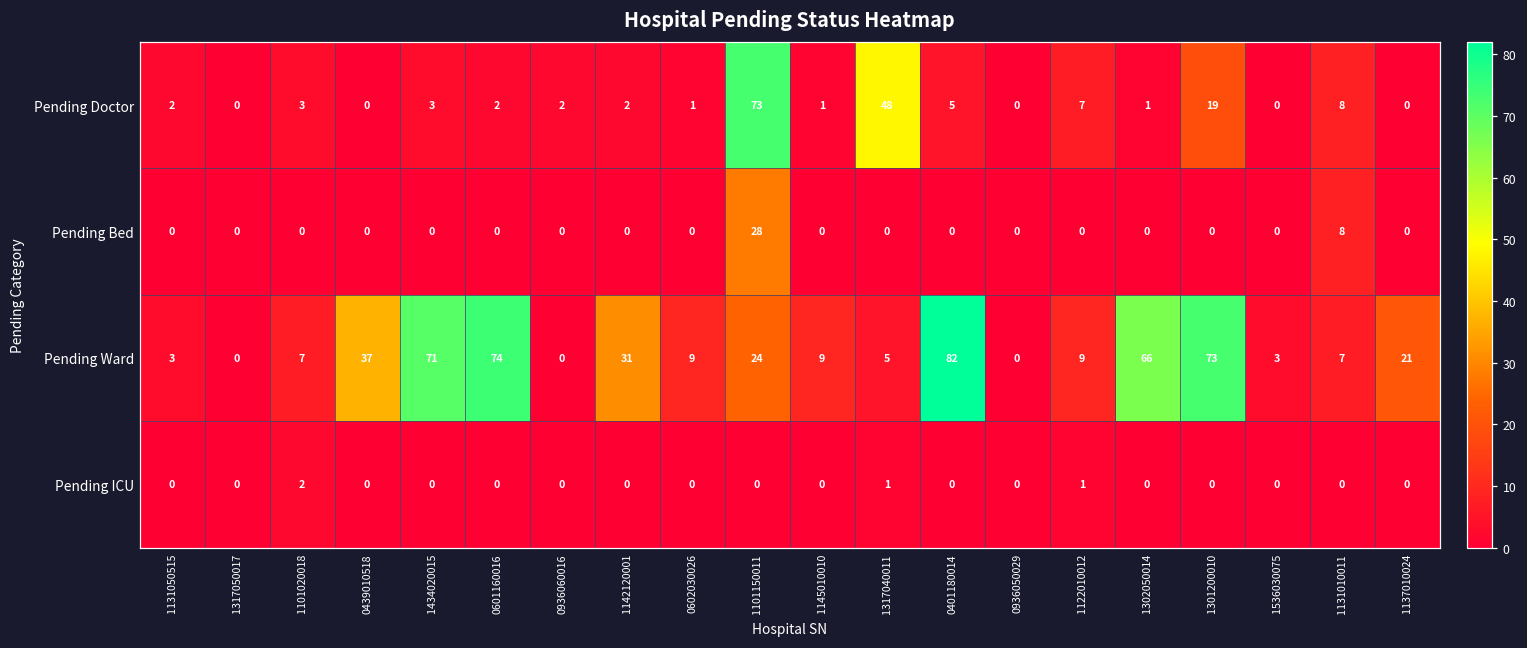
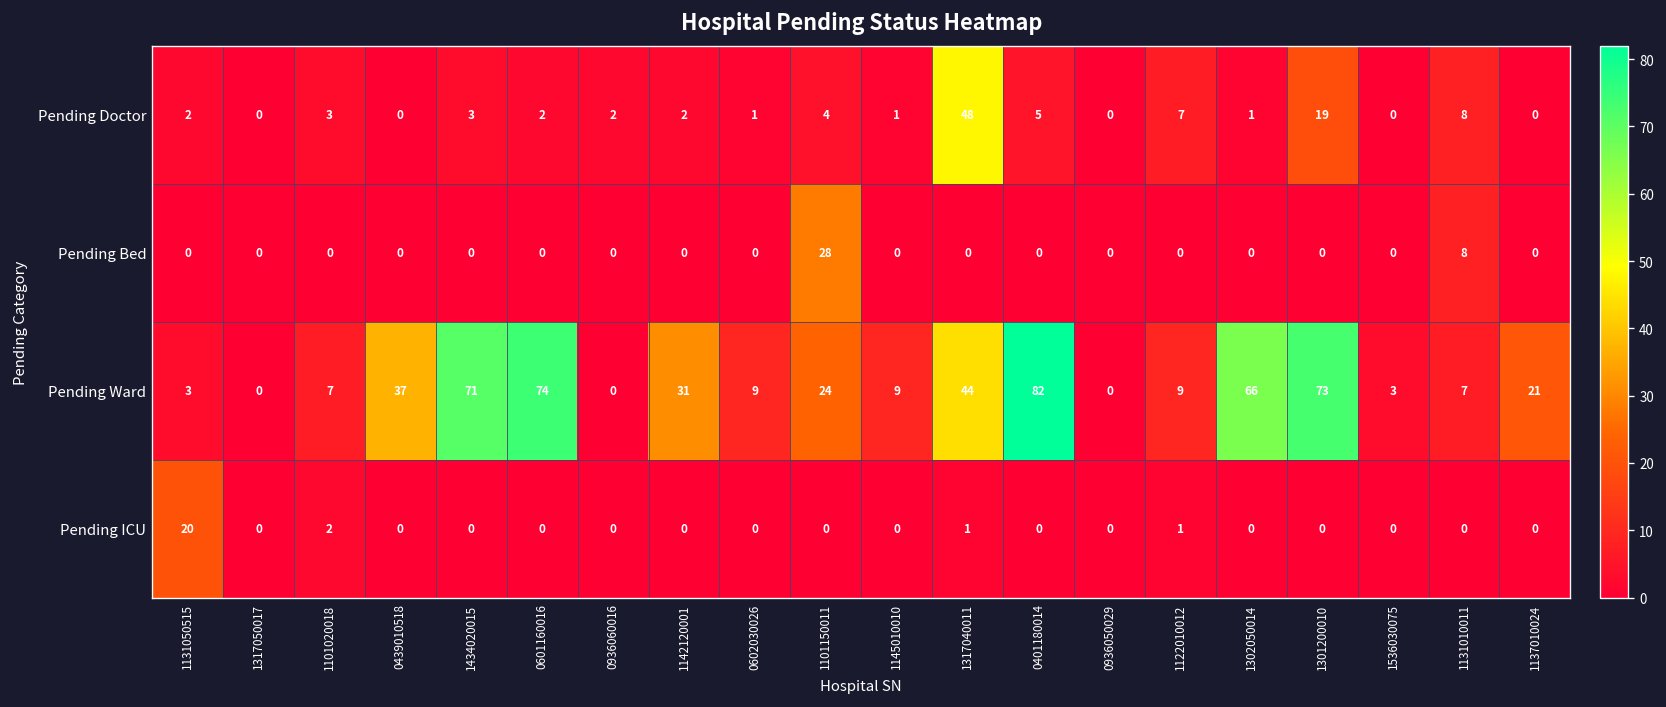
Pending Doctor, 1101150011: 73 -> 4
Pending Ward, 1317040011: 5 -> 44
Pending ICU, 1131050515: 0 -> 20
